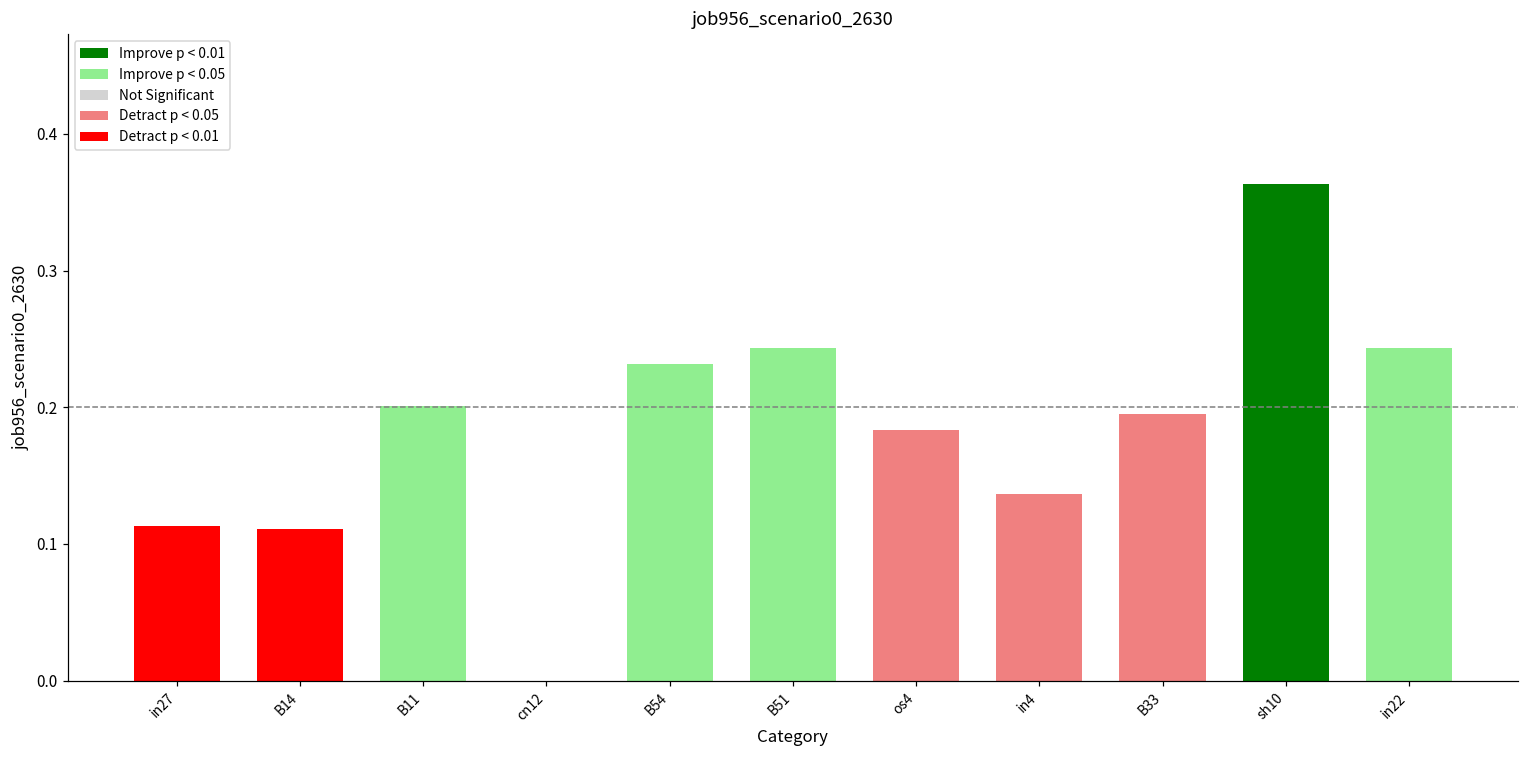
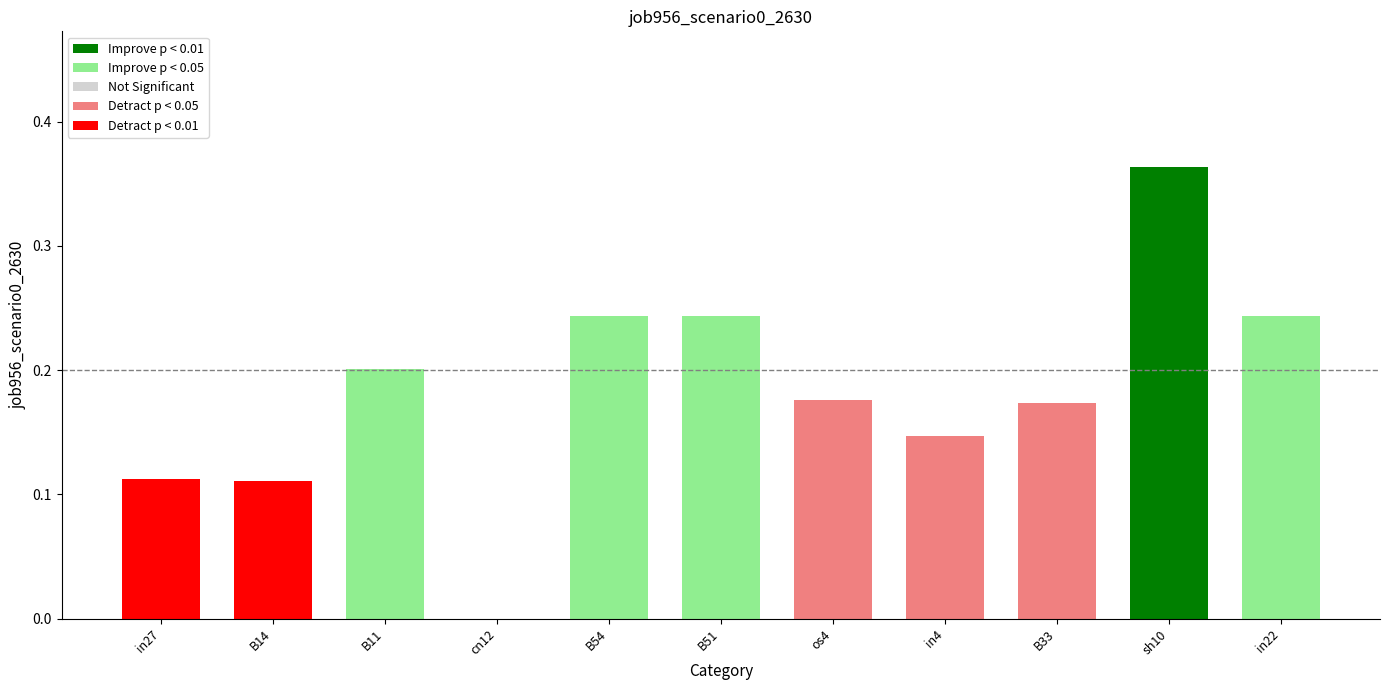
B54: 0.232 -> 0.244
os4: 0.183 -> 0.176
in4: 0.136 -> 0.147
B33: 0.195 -> 0.173
